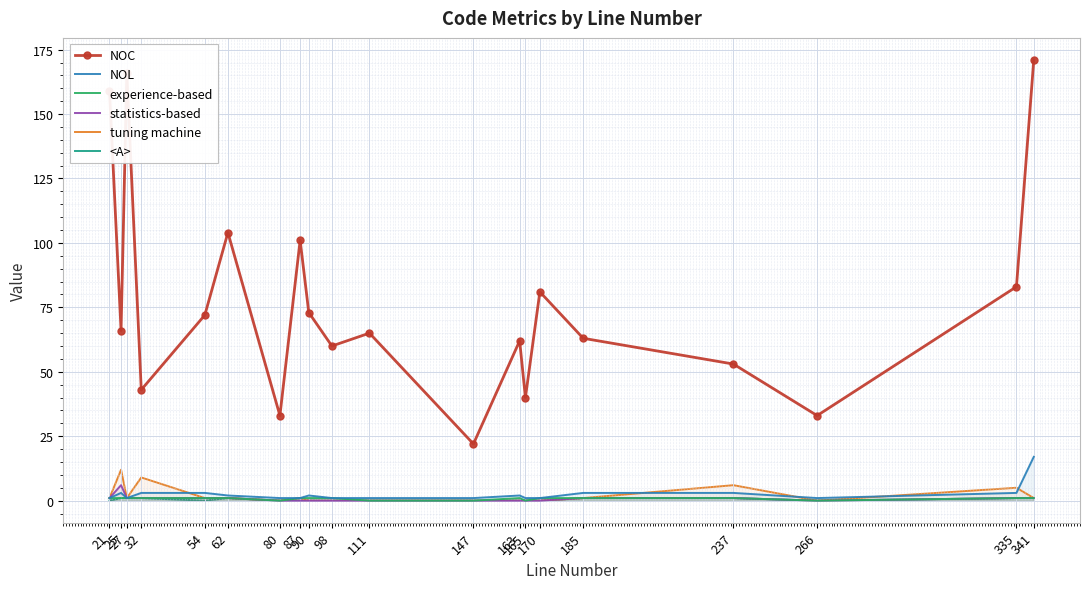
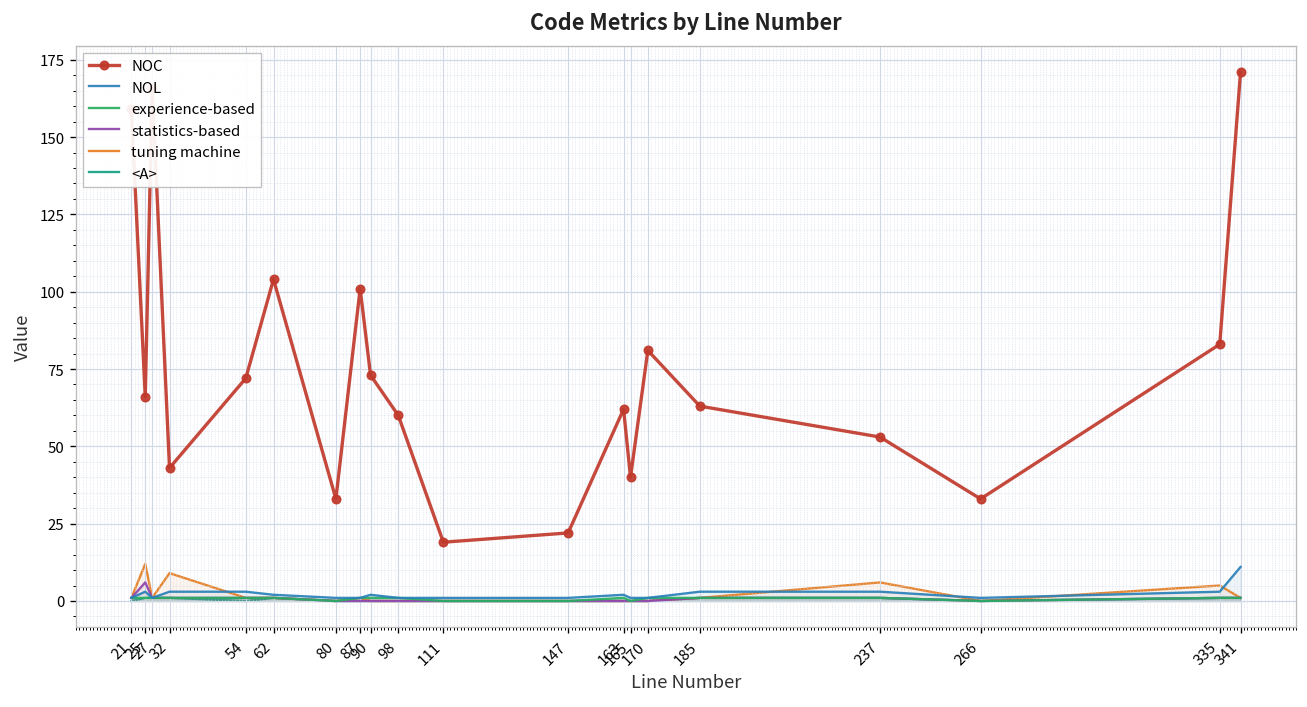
NOC, 111: 65 -> 19
NOL, 341: 17 -> 11
